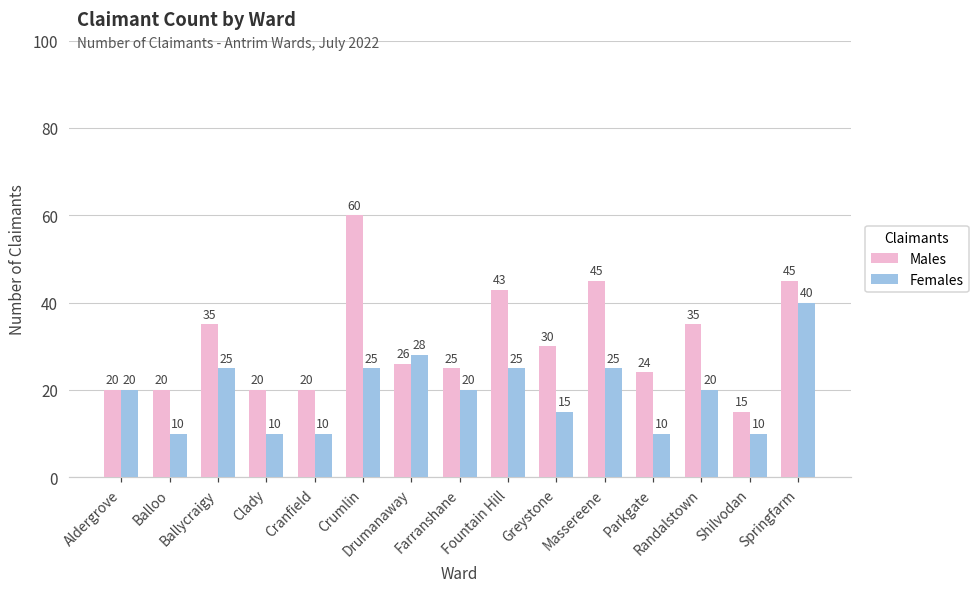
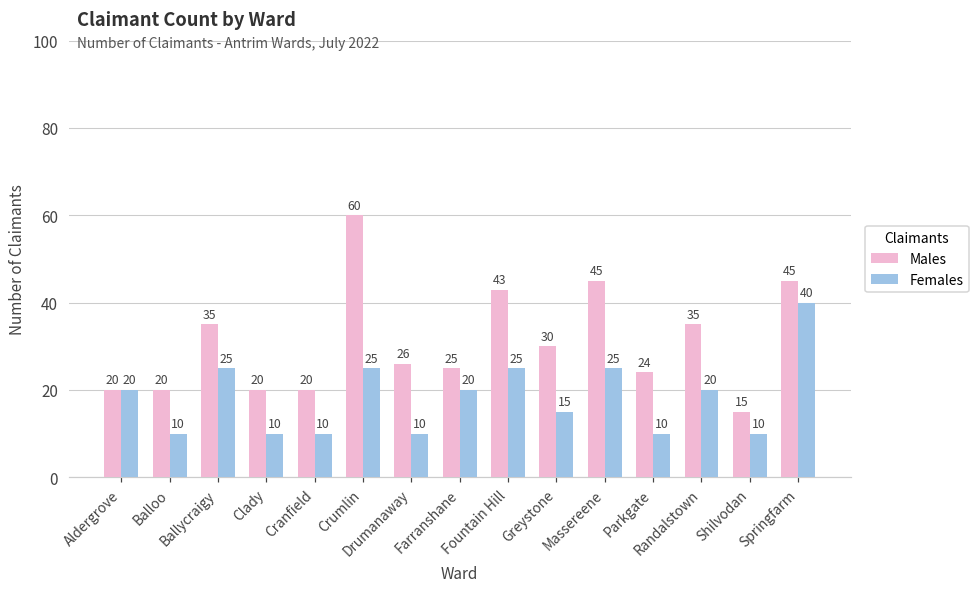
Females, Drumanaway: 28 -> 10
